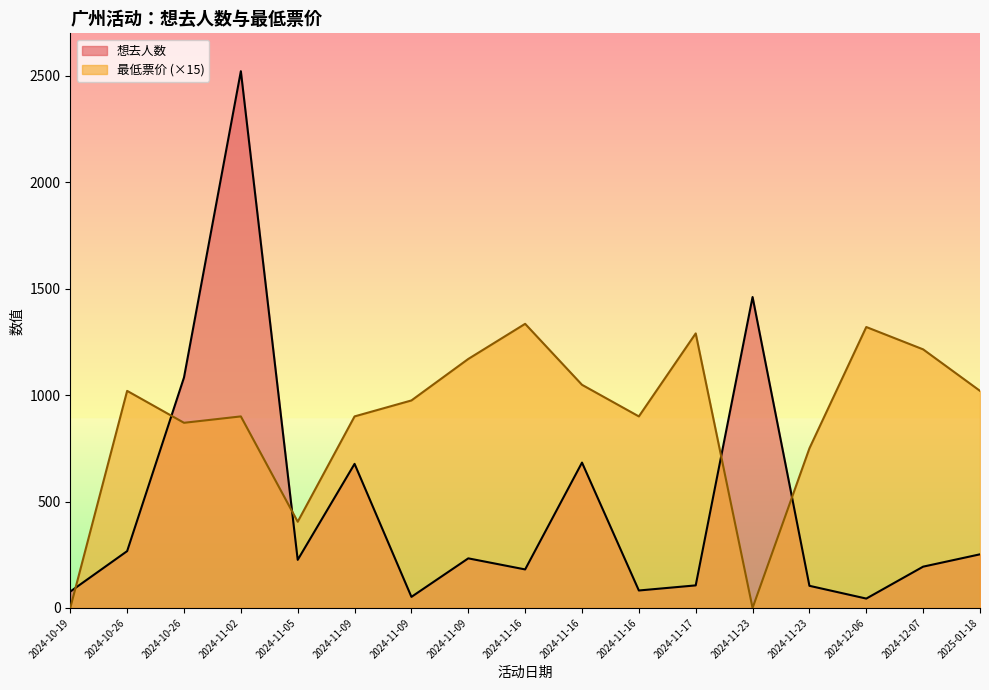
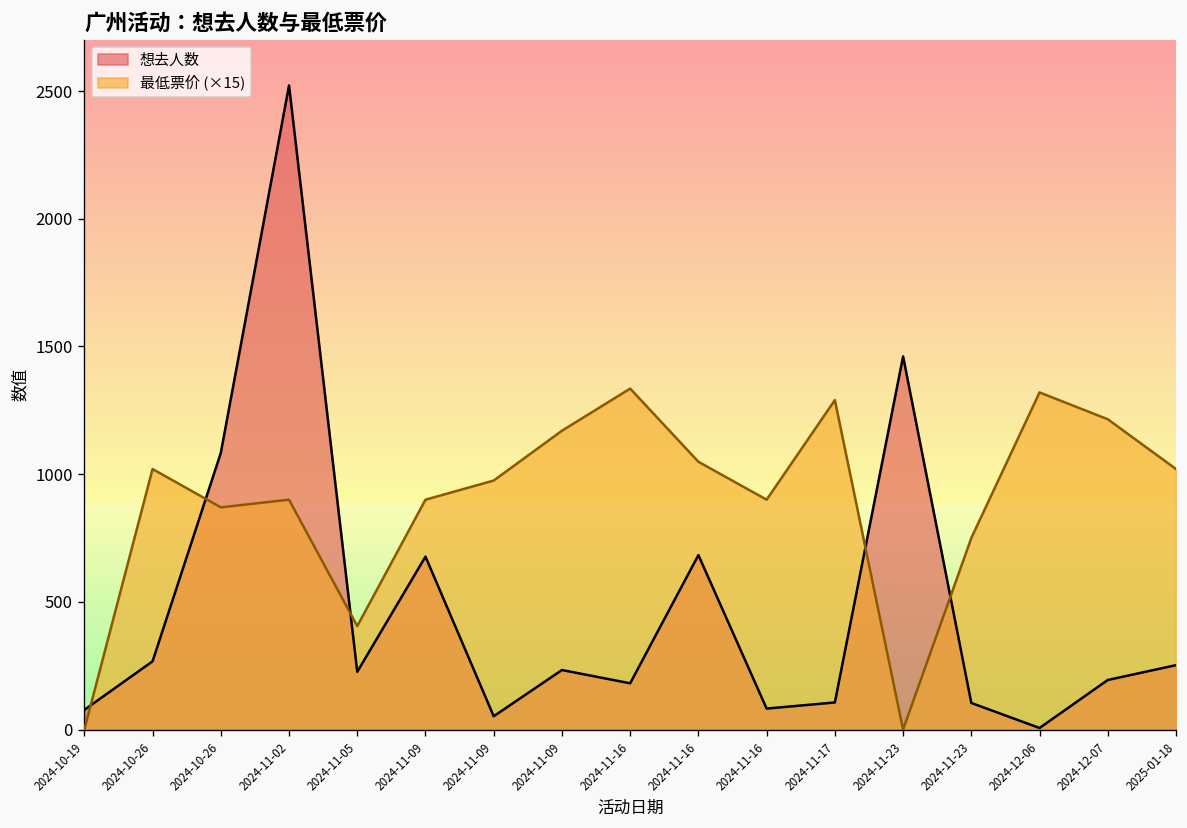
想去人数, 2024-12-06: 40 -> 10
